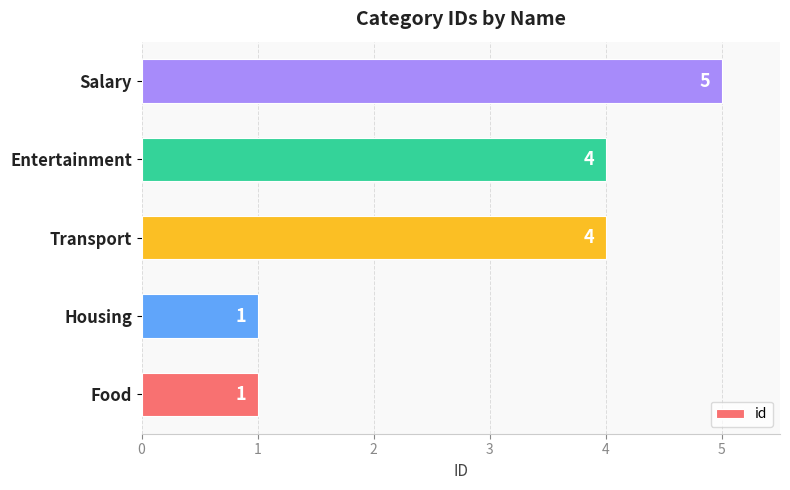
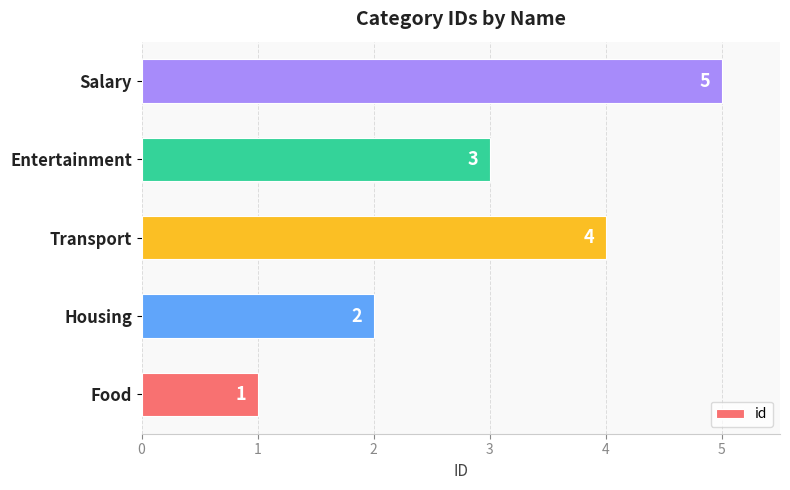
Entertainment: 4 -> 3
Housing: 1 -> 2
